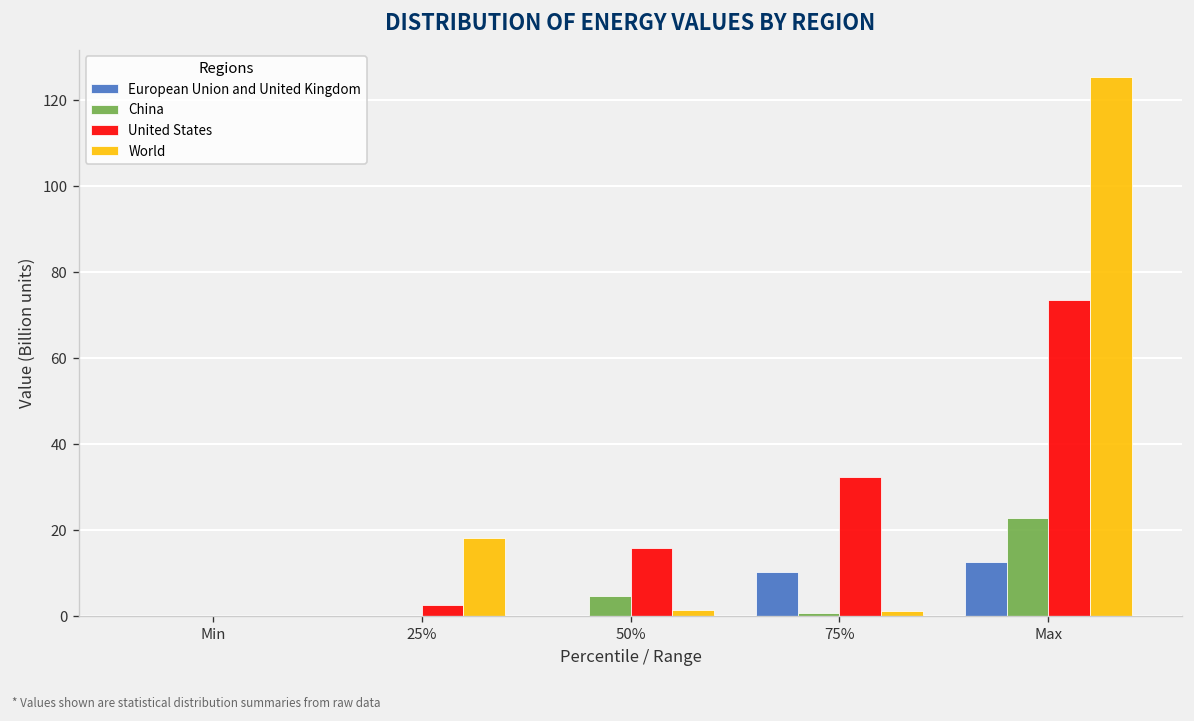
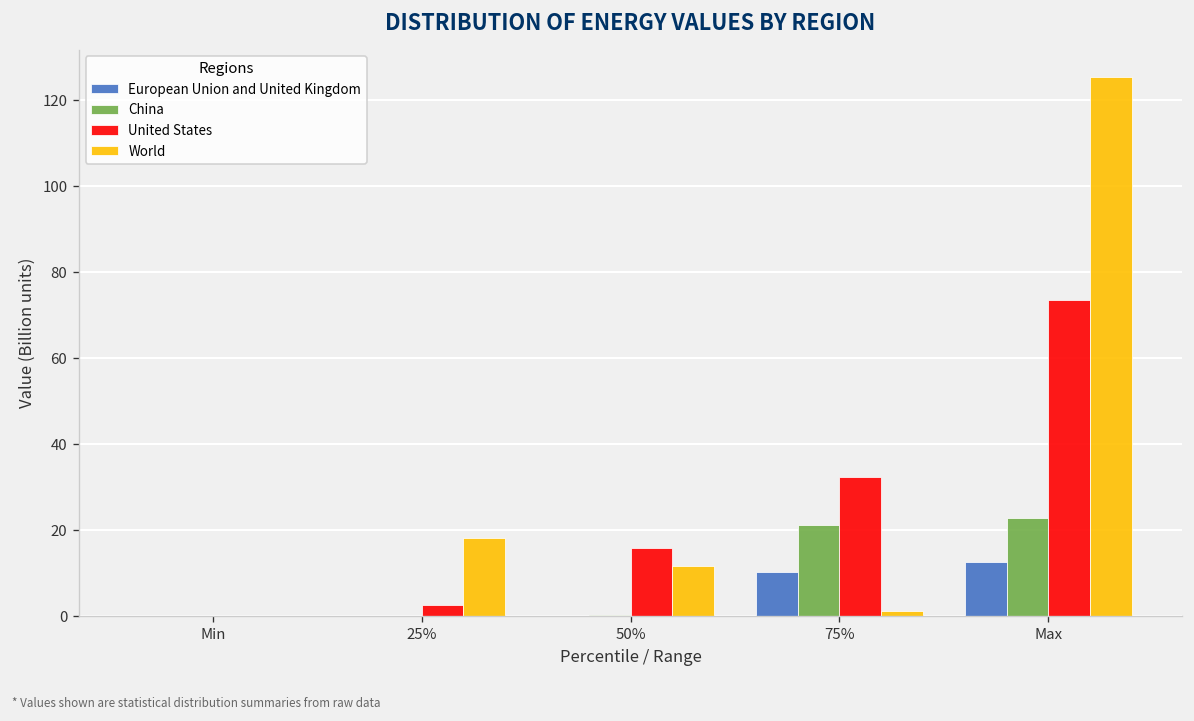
China, 50%: 5 -> 0
World, 50%: 1 -> 12
China, 75%: 1 -> 21
